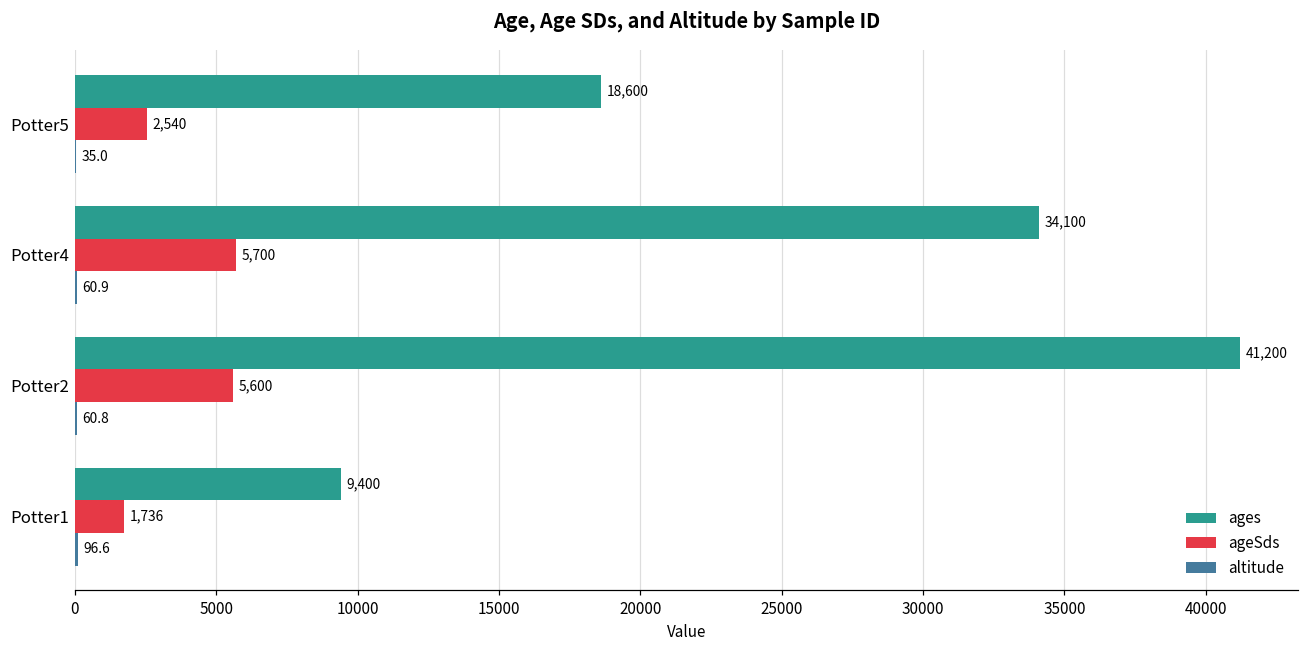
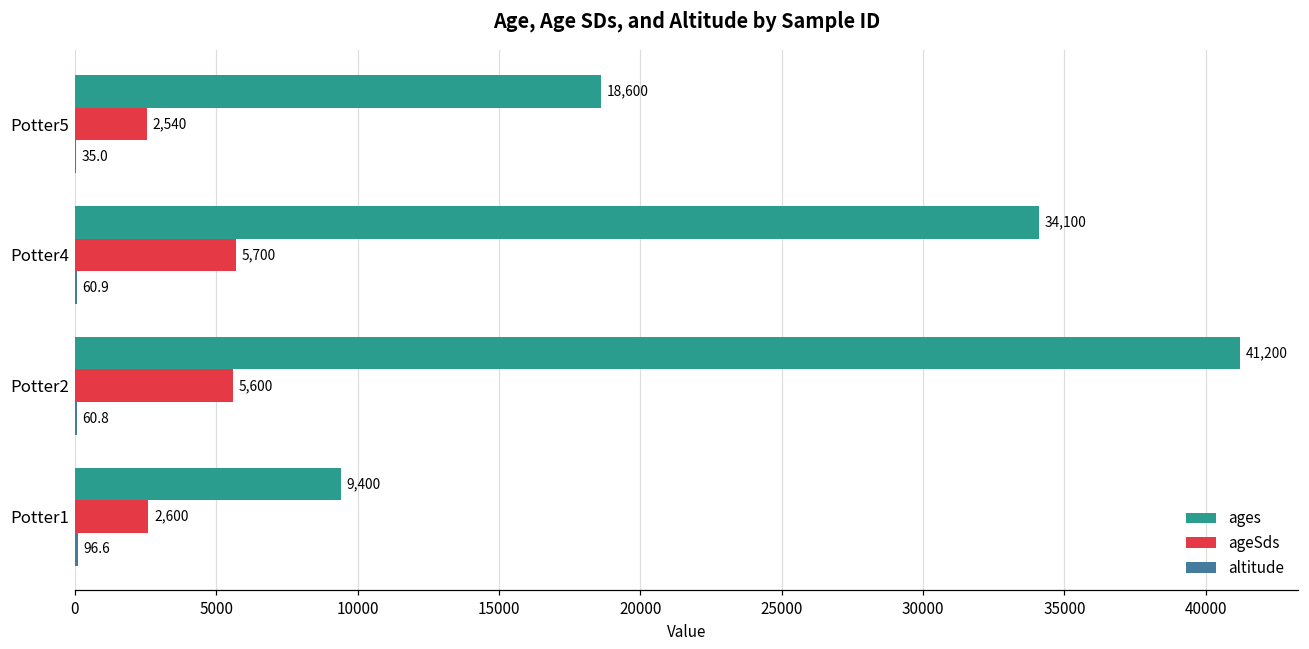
ageSds, Potter1: 1,736 -> 2,600
